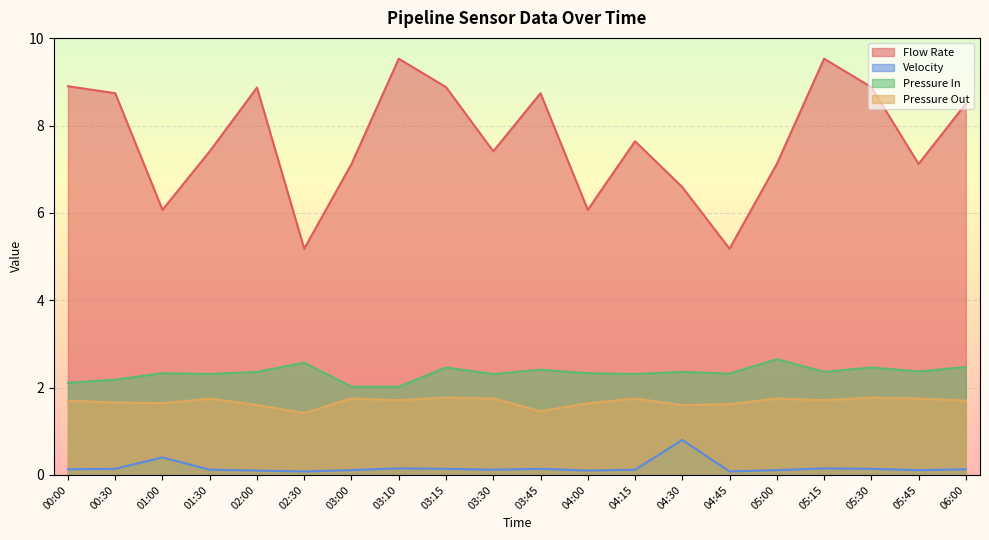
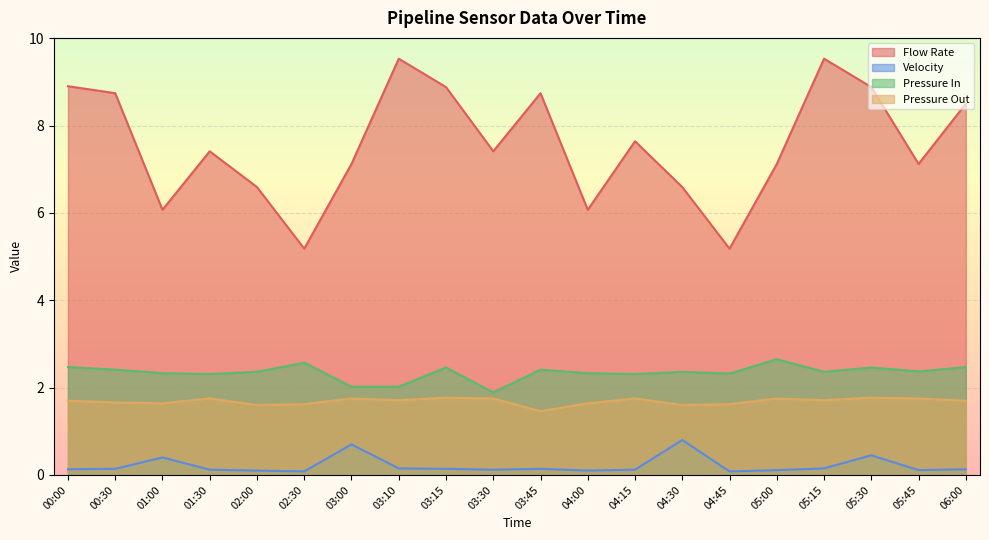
Pressure In, 00:00: 2.1 -> 2.5
Pressure In, 00:30: 2.2 -> 2.4
Flow Rate, 02:00: 8.9 -> 6.6
Pressure Out, 02:30: 1.4 -> 1.6
Velocity, 03:00: 0.1 -> 0.7
Pressure In, 03:30: 2.3 -> 1.9
Velocity, 05:30: 0.1 -> 0.5
